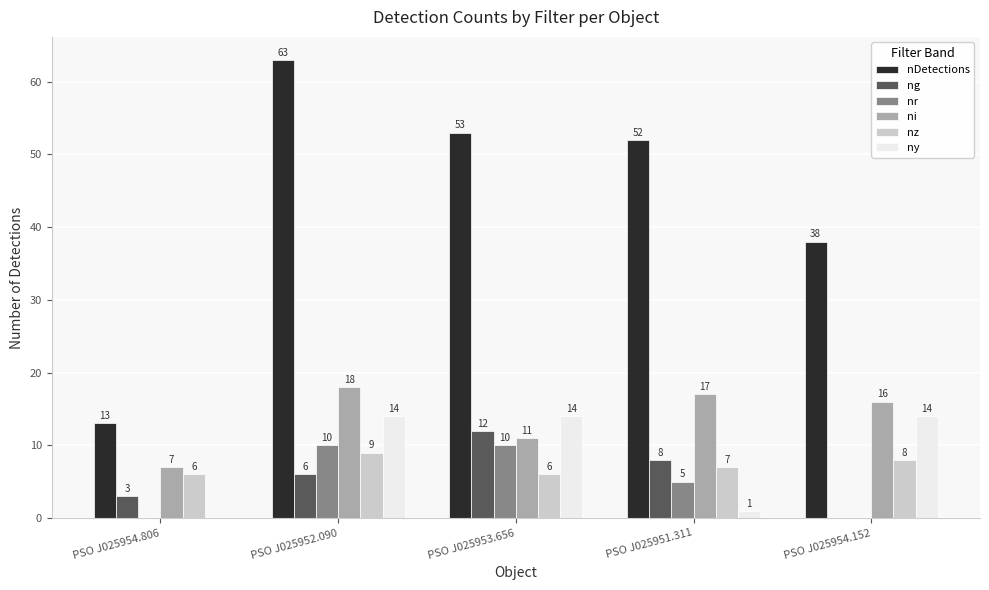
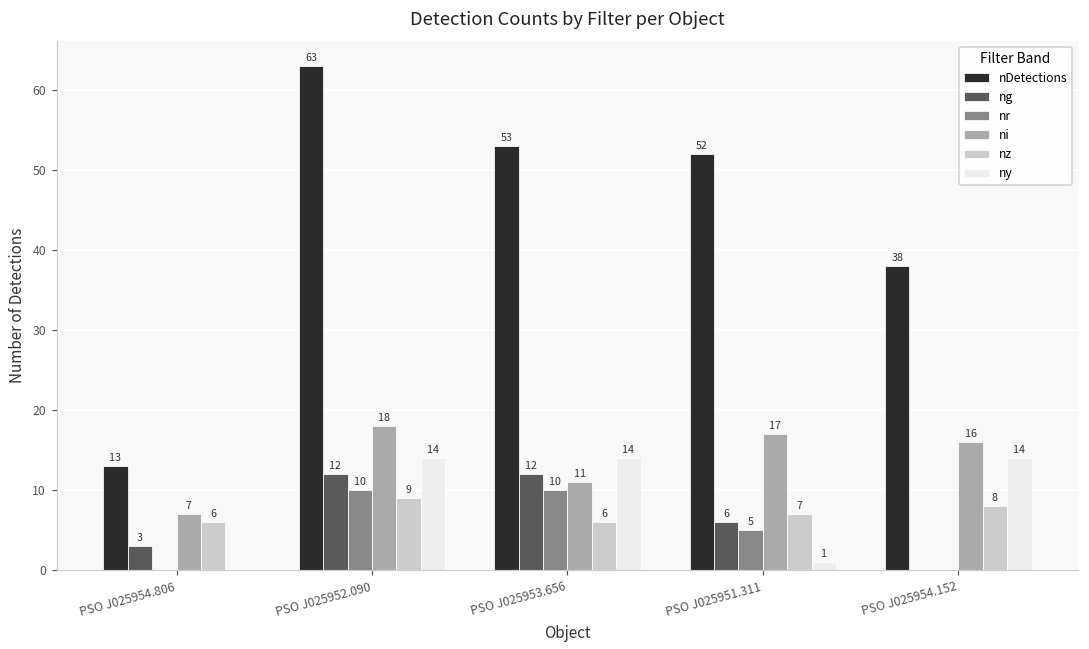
ng, PSO J025952.090: 6 -> 12
ng, PSO J025951.311: 8 -> 6
